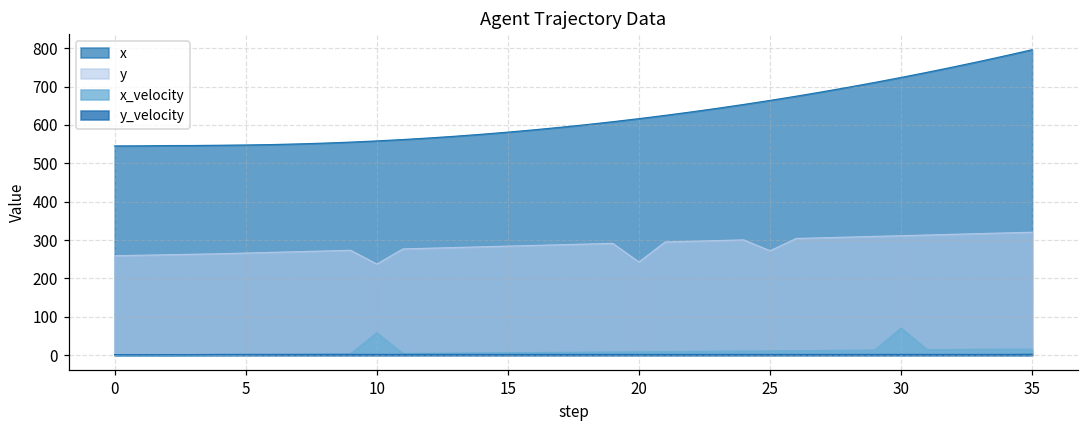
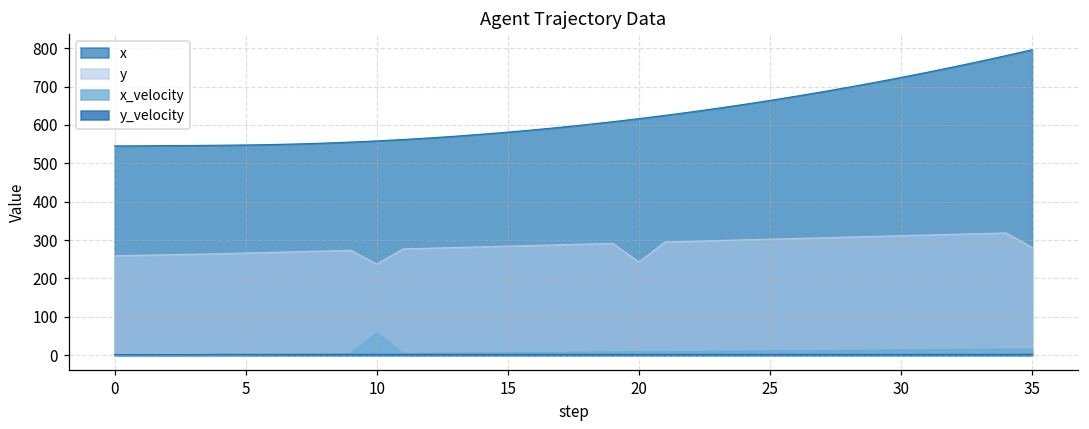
y, 25: 270 -> 300
x_velocity, 30: 70 -> 10
y, 35: 320 -> 280
